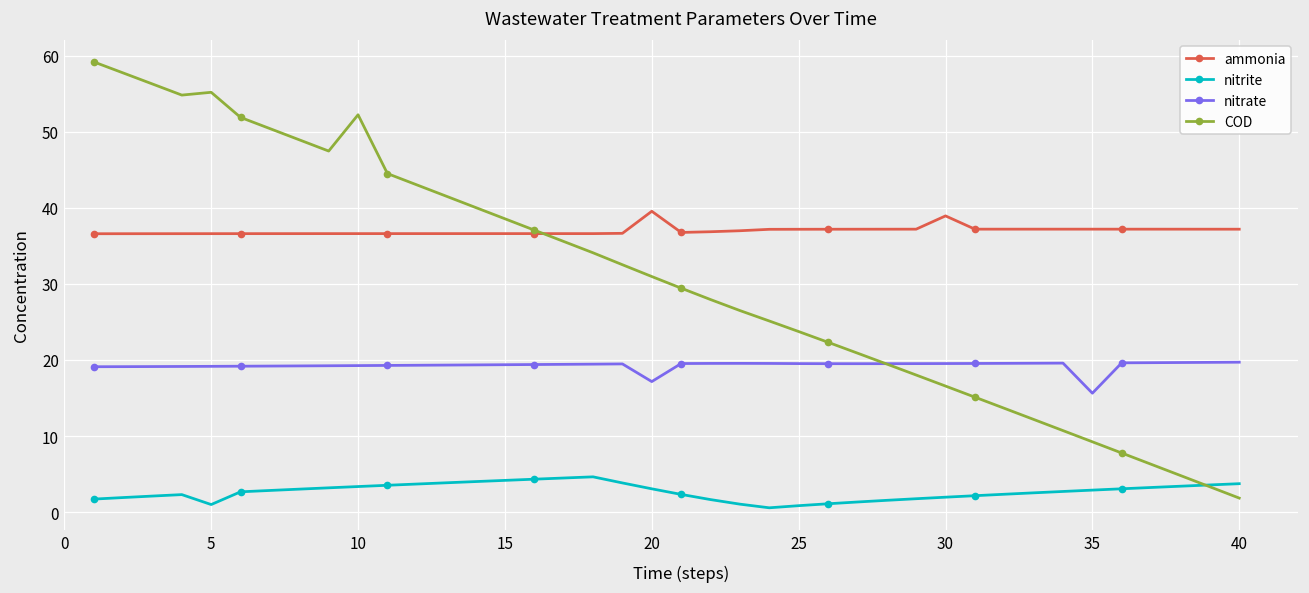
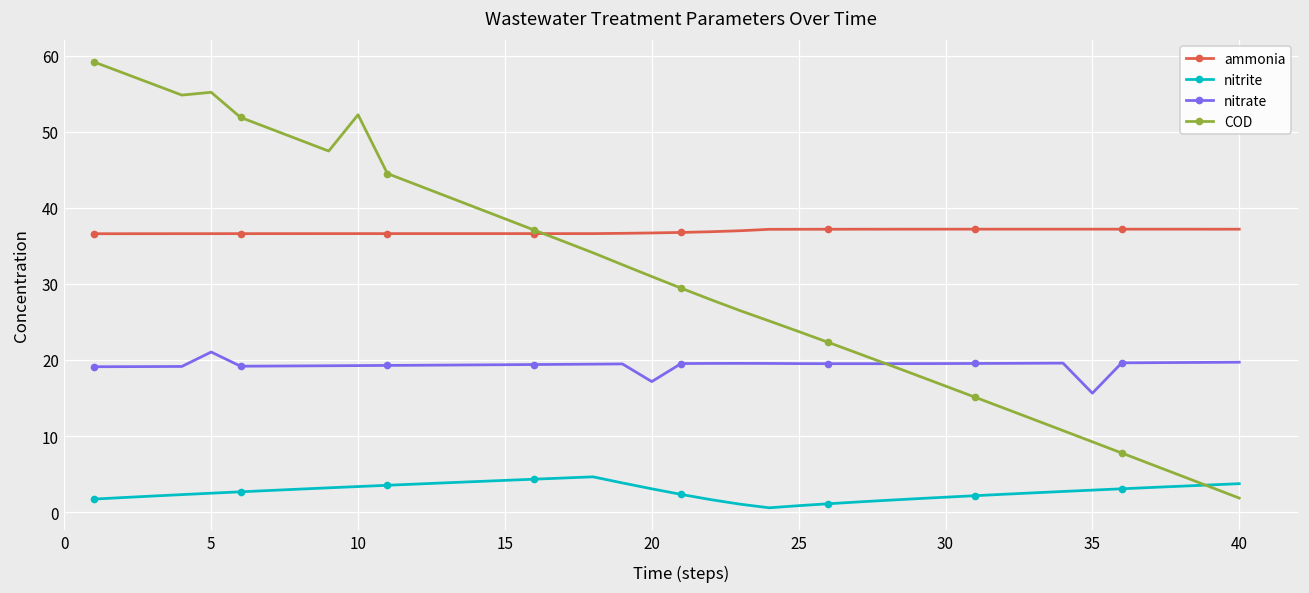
nitrite, 5: 1 -> 2
nitrate, 5: 19 -> 21
ammonia, 20: 40 -> 37
ammonia, 30: 39 -> 37
